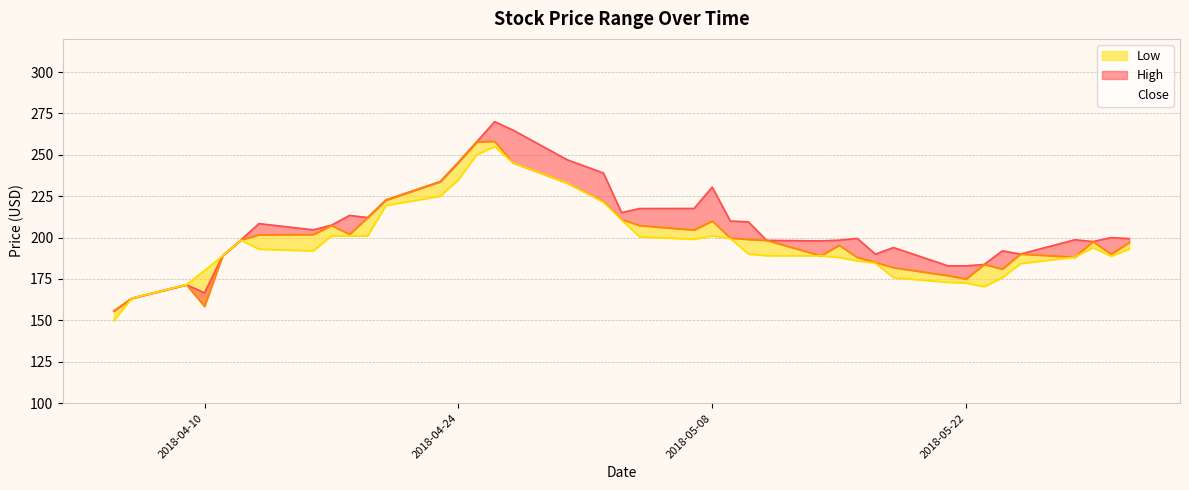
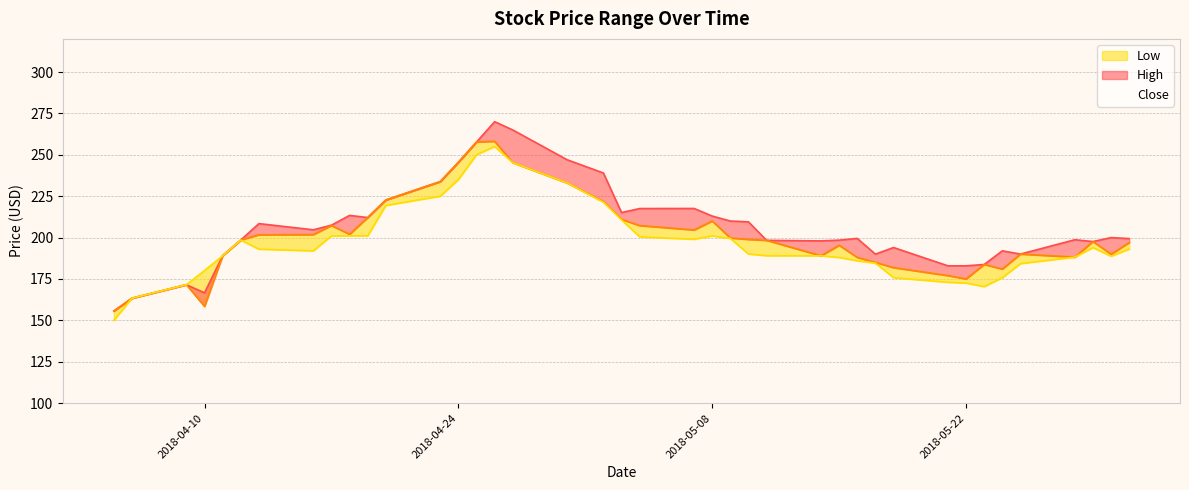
High, 2018-05-08: 231 -> 213
